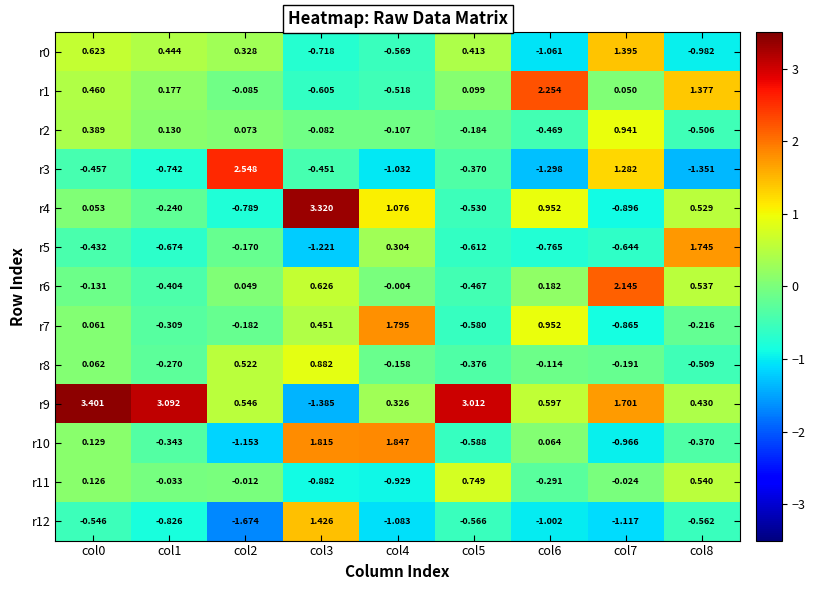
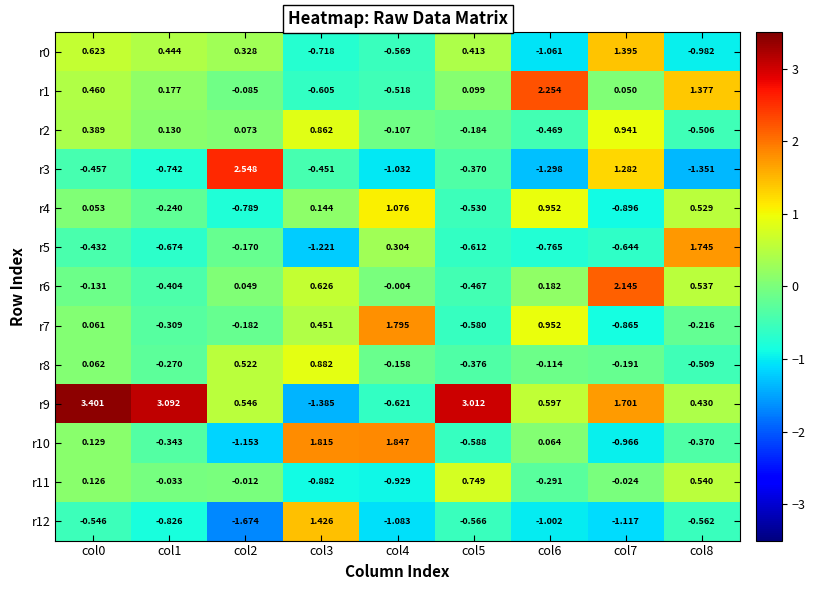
r2, col3: -0.082 -> 0.862
r4, col3: 3.320 -> 0.144
r9, col4: 0.326 -> -0.621
